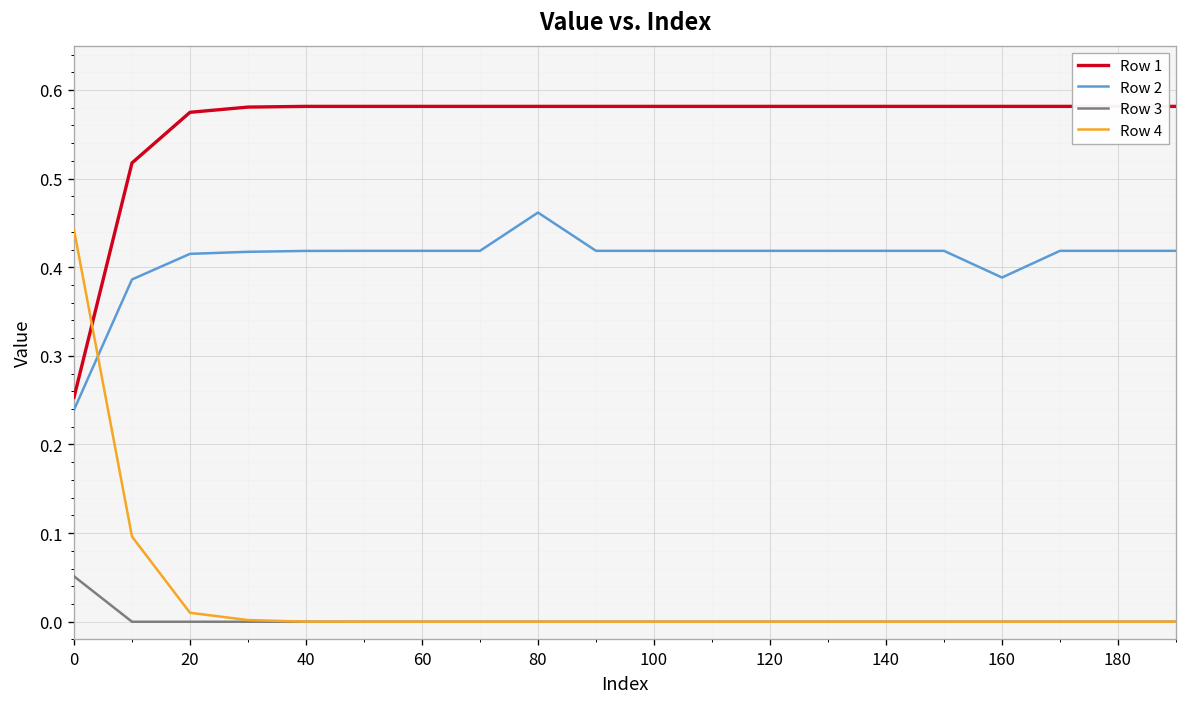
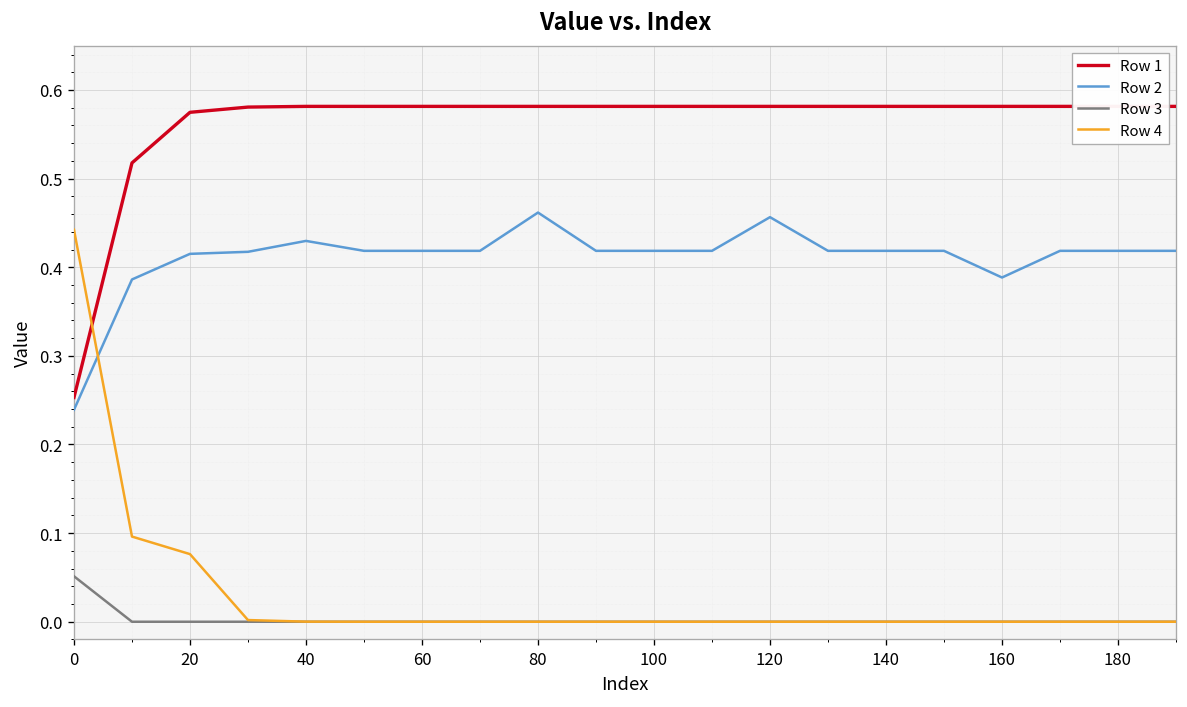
Row 4, 20: 0.01 -> 0.08
Row 2, 40: 0.42 -> 0.43
Row 2, 120: 0.42 -> 0.46
